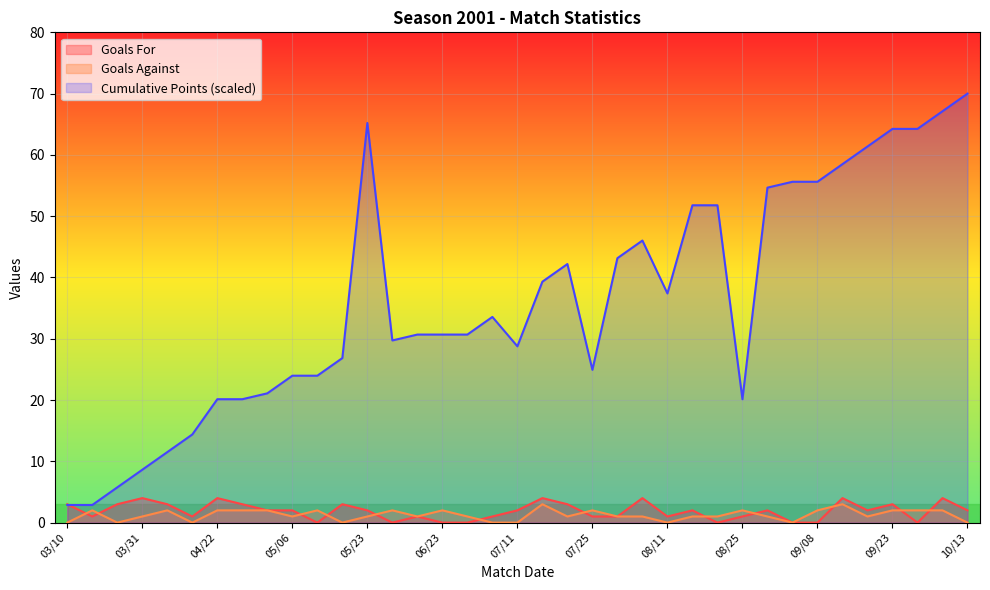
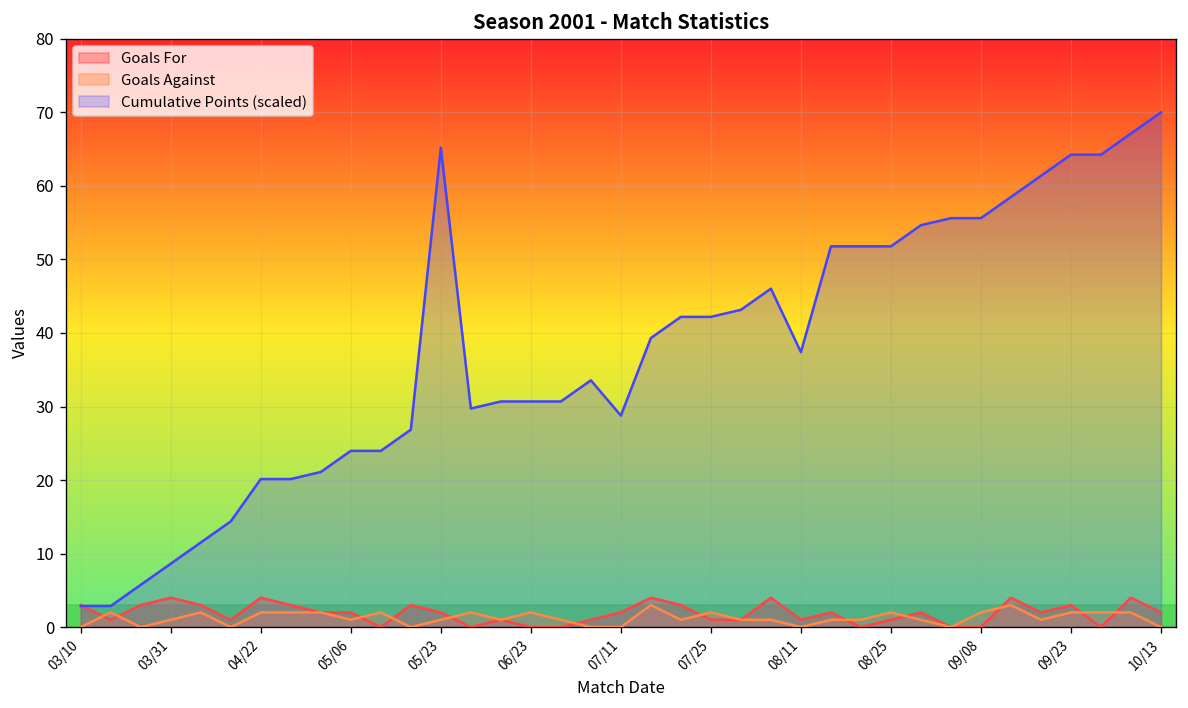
Cumulative Points (scaled), 07/25: 25 -> 42
Cumulative Points (scaled), 08/25: 20 -> 52
